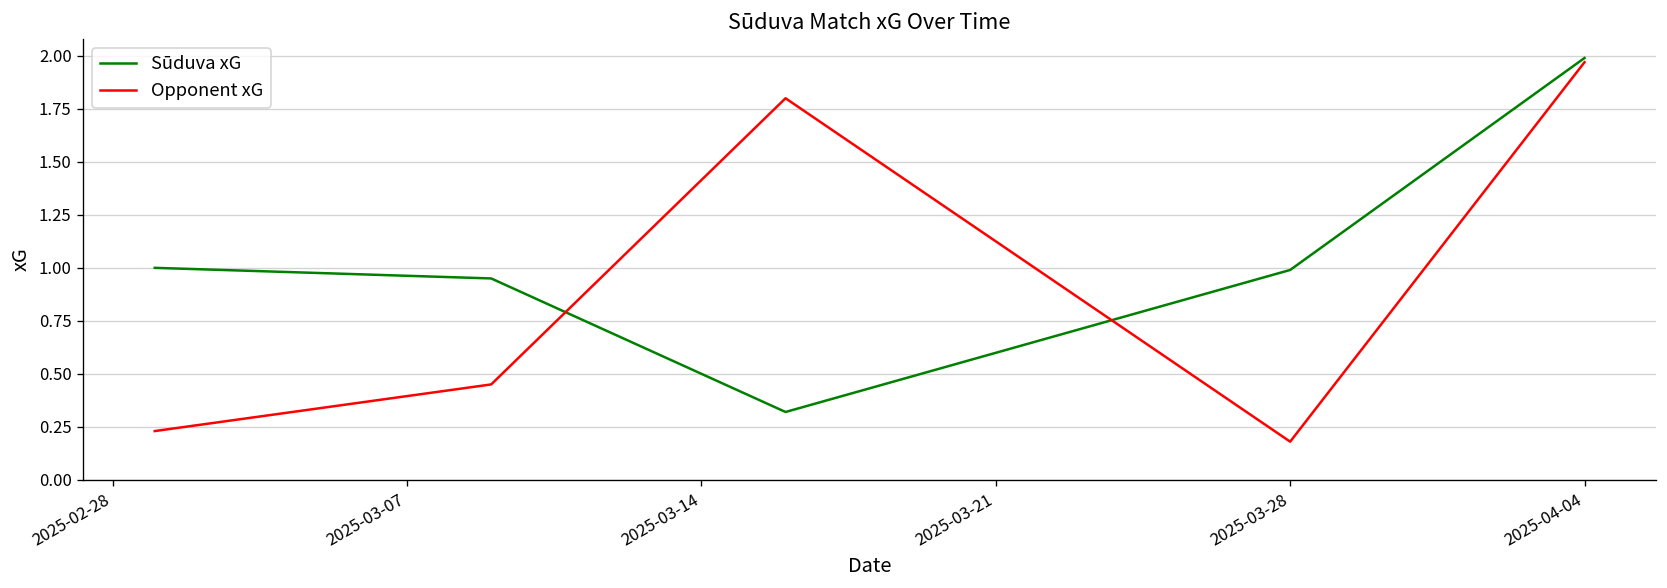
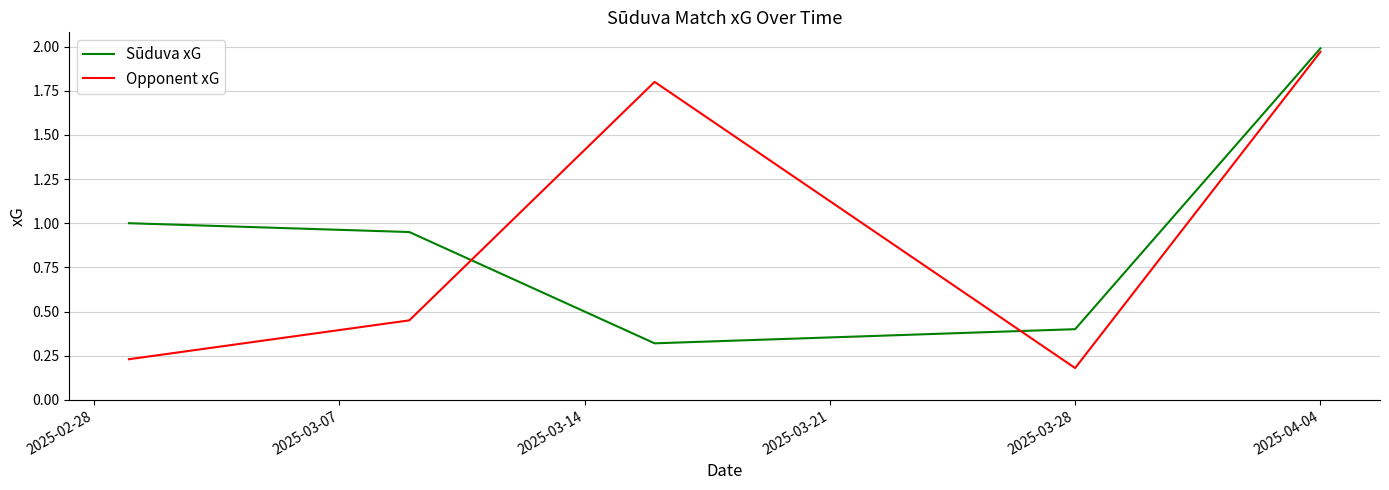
Sūduva xG, 2025-03-28: 0.99 -> 0.40
